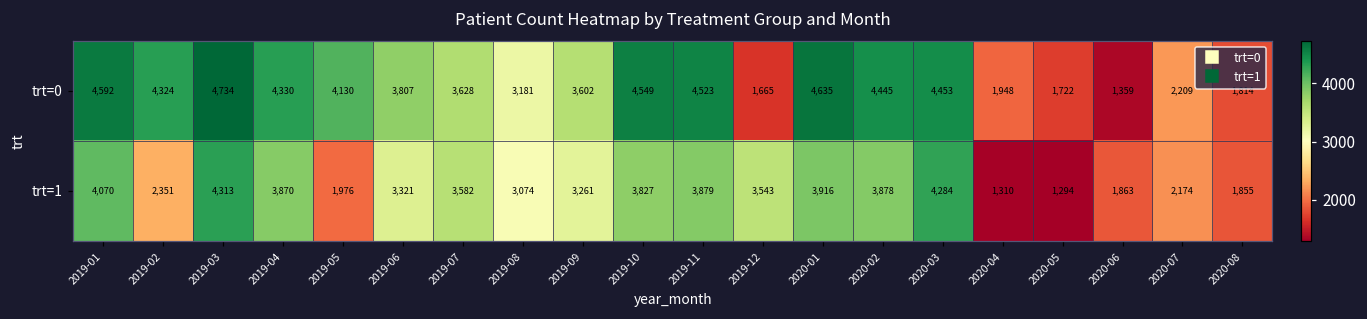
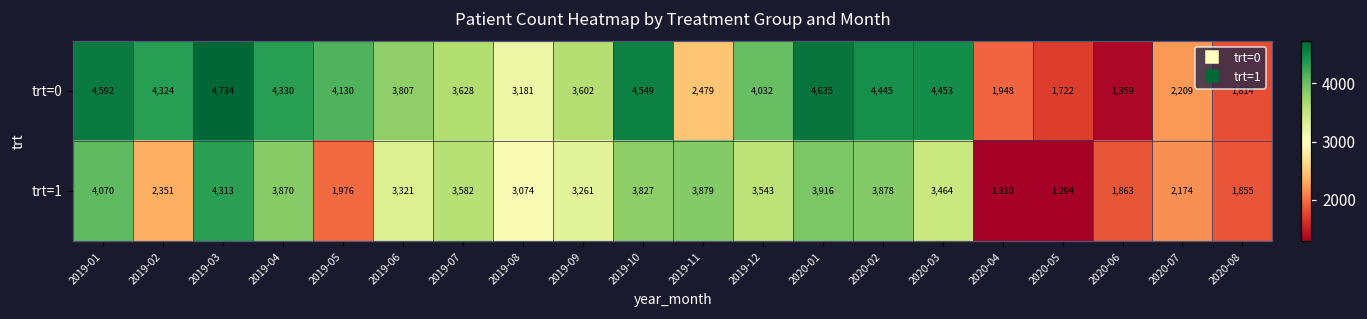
trt=0, 2019-11: 4,523 -> 2,479
trt=0, 2019-12: 1,665 -> 4,032
trt=1, 2020-03: 4,284 -> 3,464
